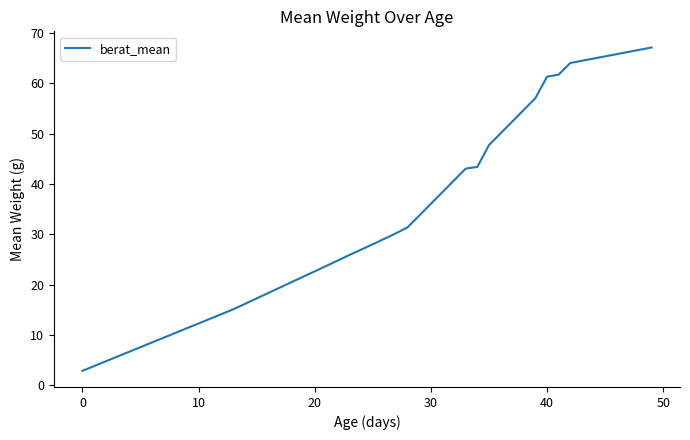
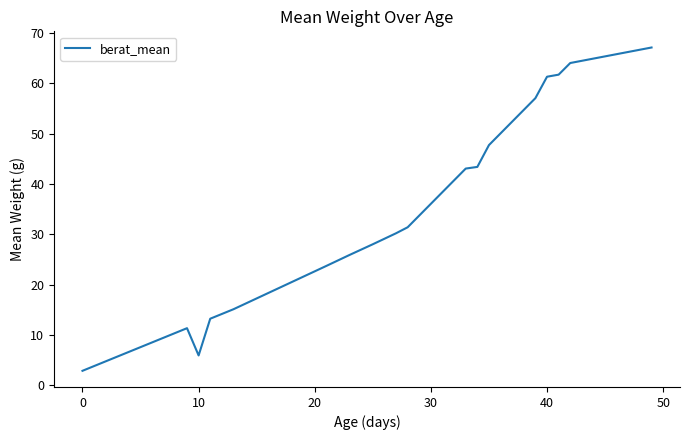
10: 12 -> 6
